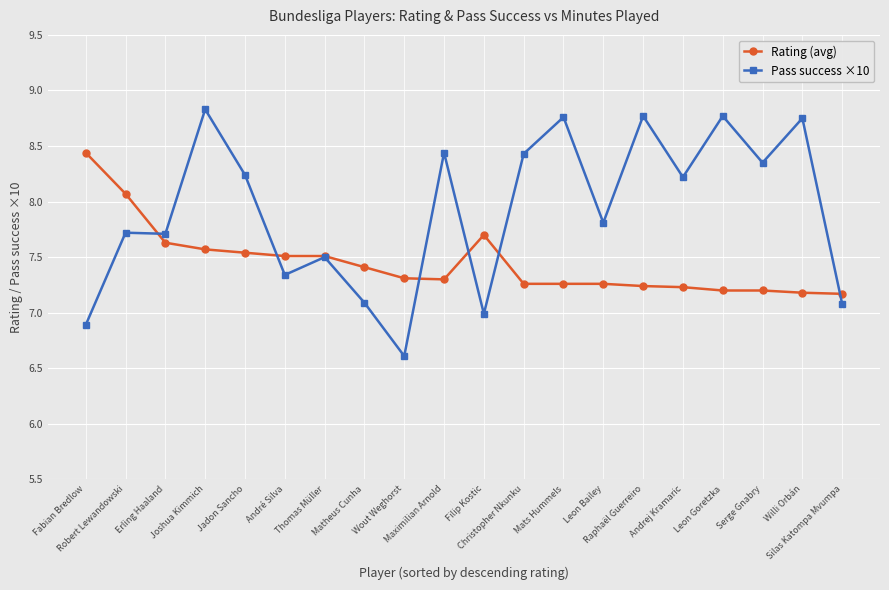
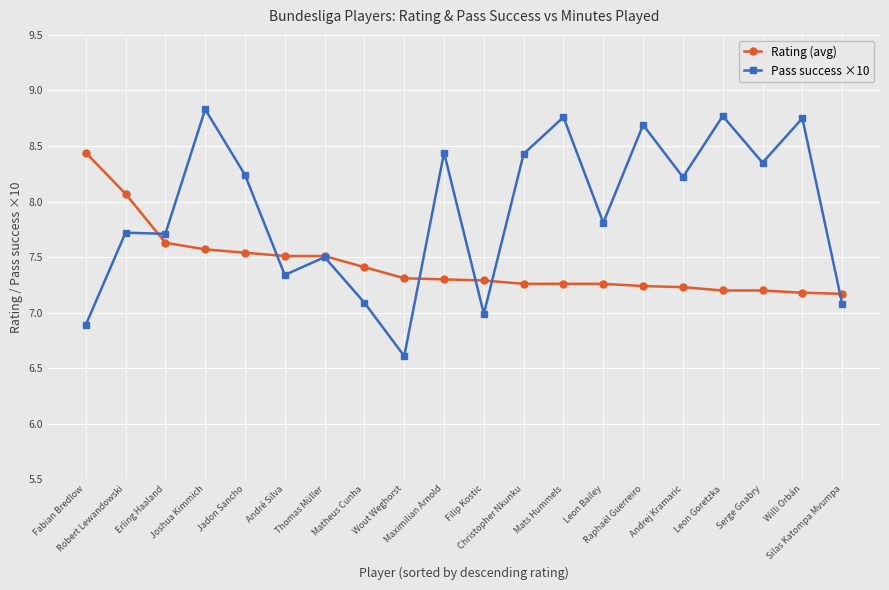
Rating (avg), Filip Kostic: 7.70 -> 7.29
Pass success ×10, Raphaël Guerreiro: 8.77 -> 8.69
